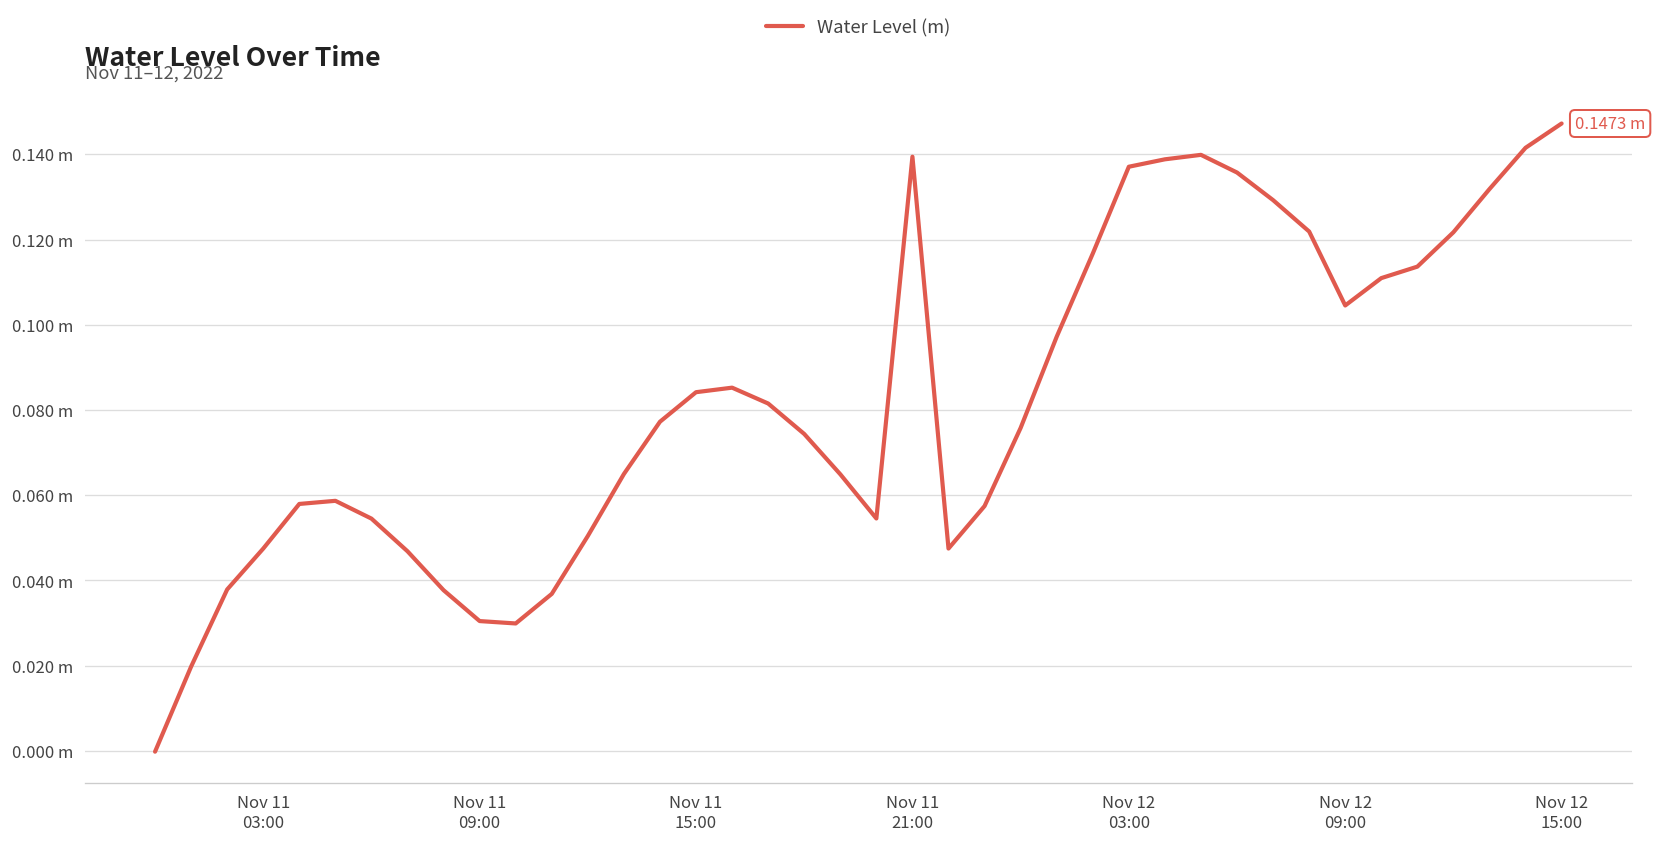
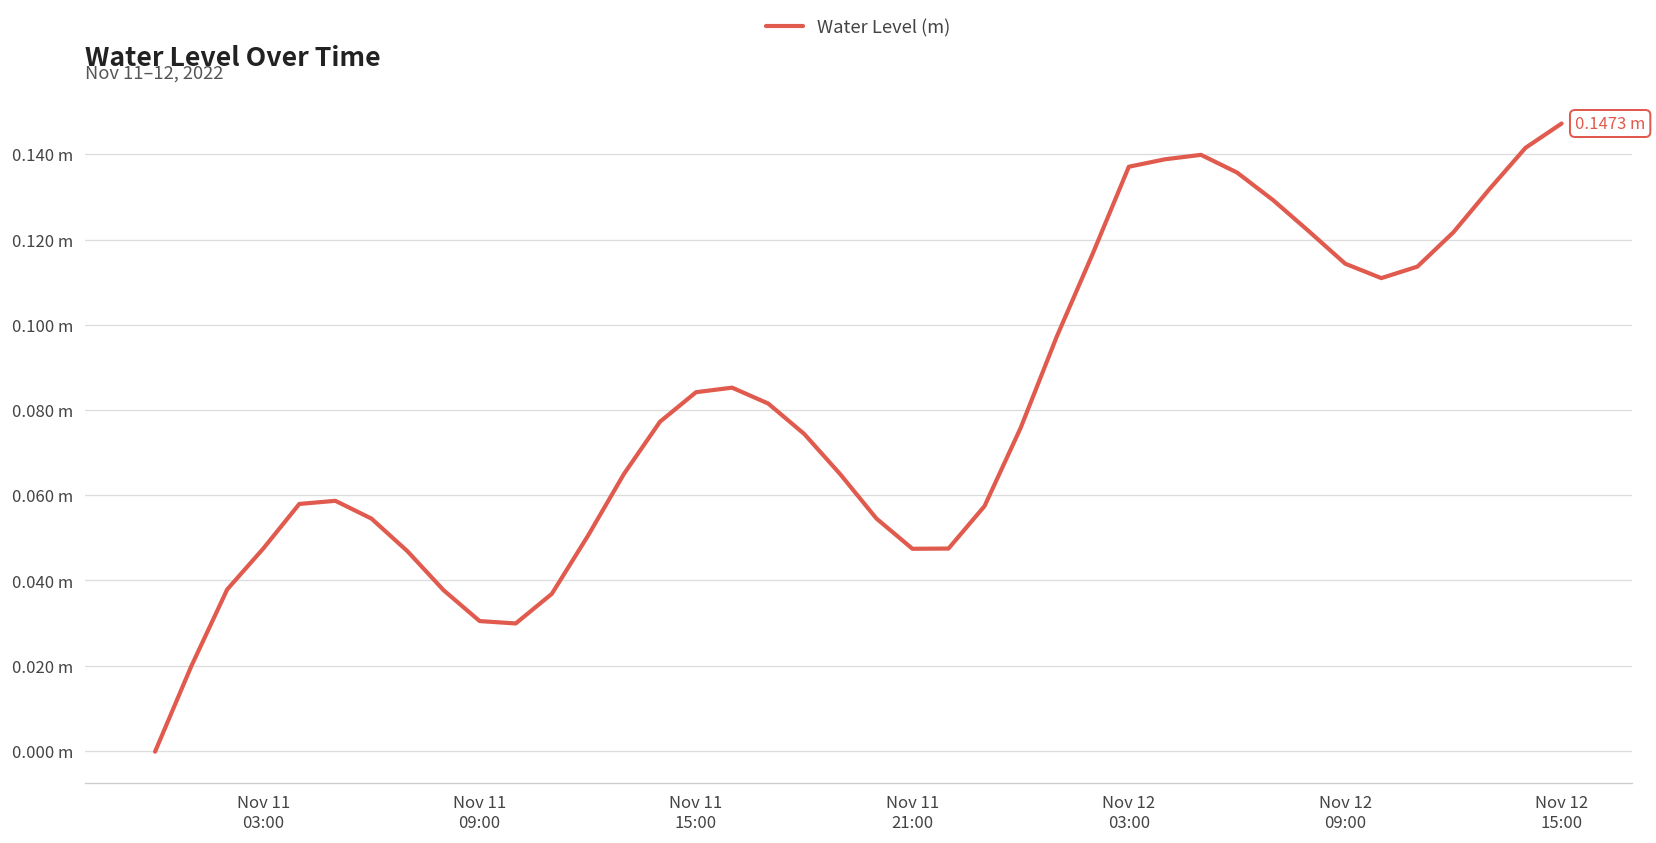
Nov 11 21:00: 0.139 m -> 0.047 m
Nov 12 09:00: 0.105 m -> 0.114 m
